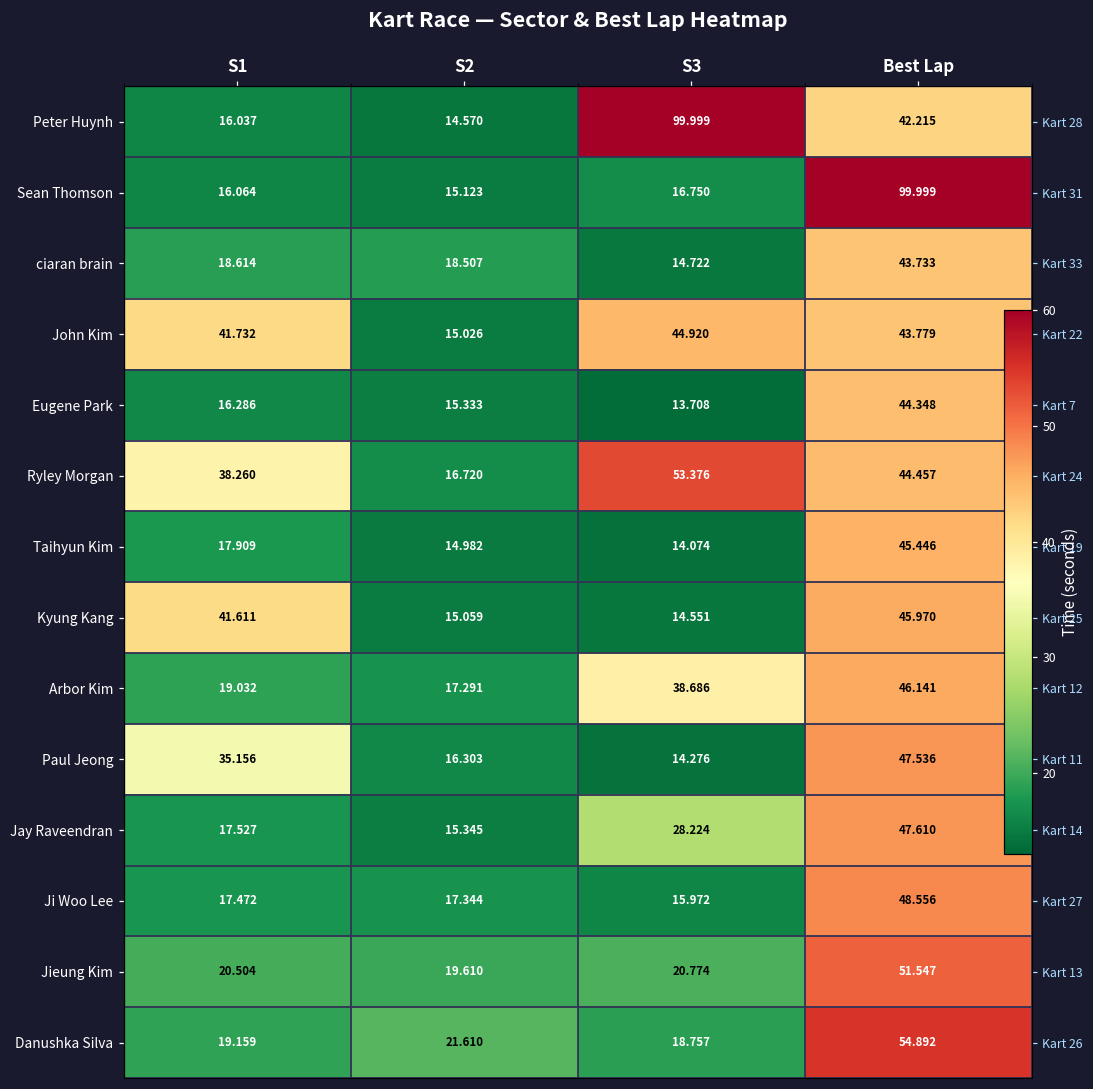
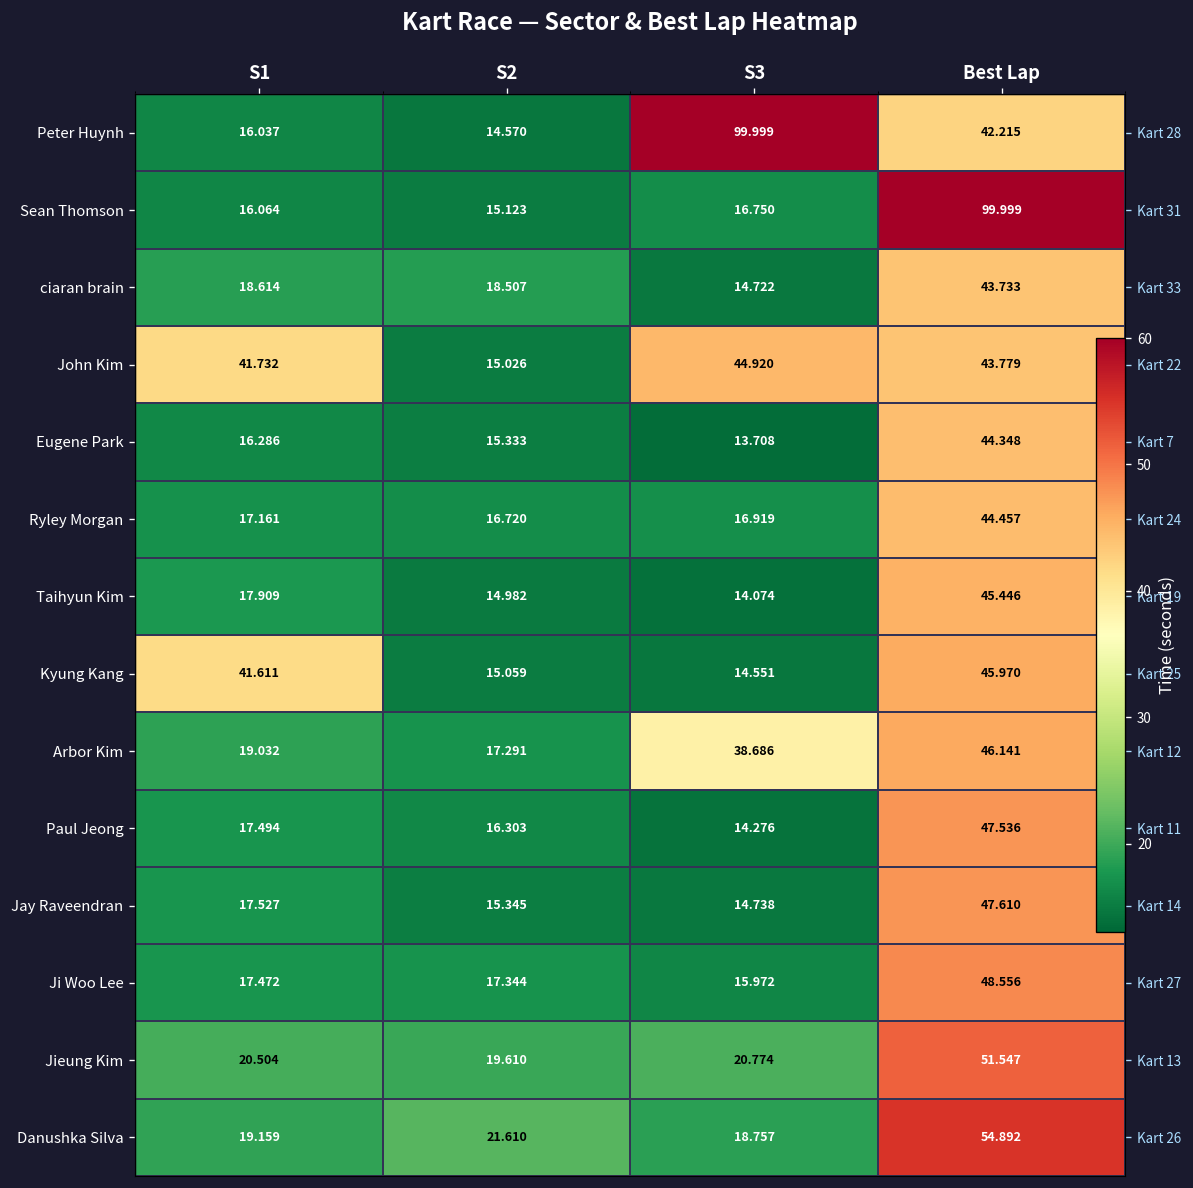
Ryley Morgan, S1: 38.260 -> 17.161
Ryley Morgan, S3: 53.376 -> 16.919
Paul Jeong, S1: 35.156 -> 17.494
Jay Raveendran, S3: 28.224 -> 14.738
